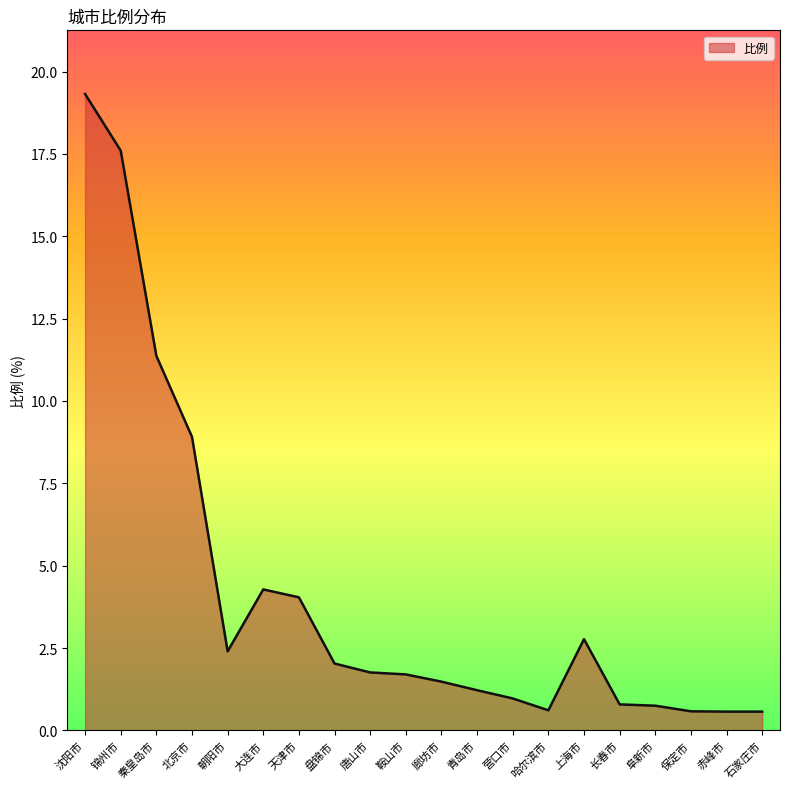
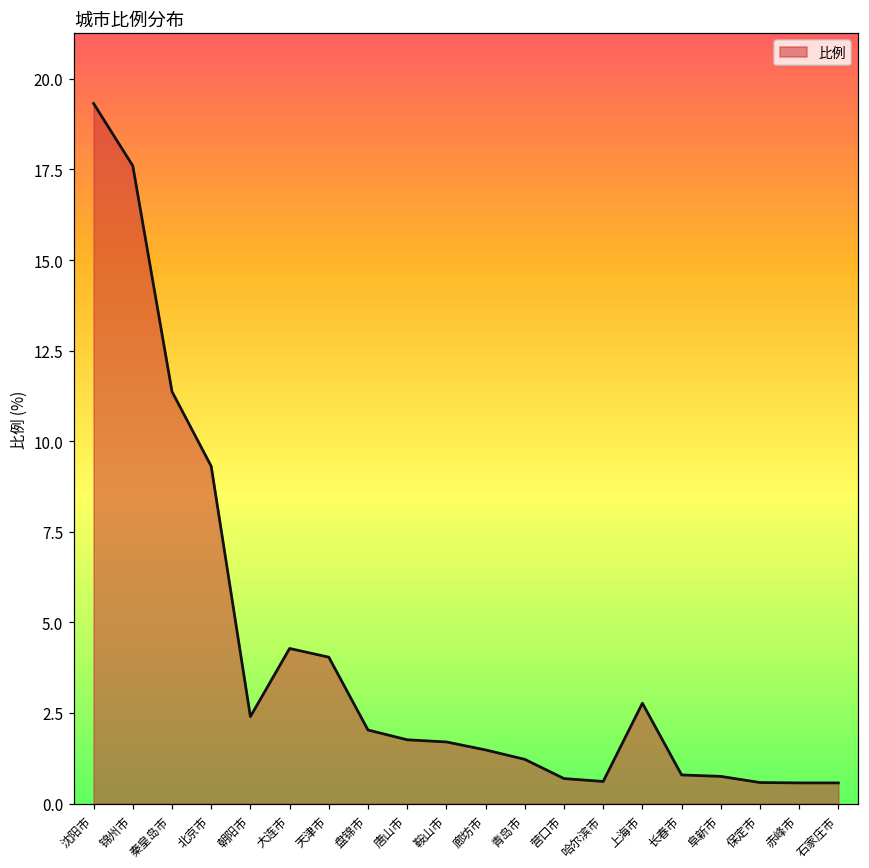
北京市: 8.9 -> 9.3
营口市: 1.0 -> 0.7
